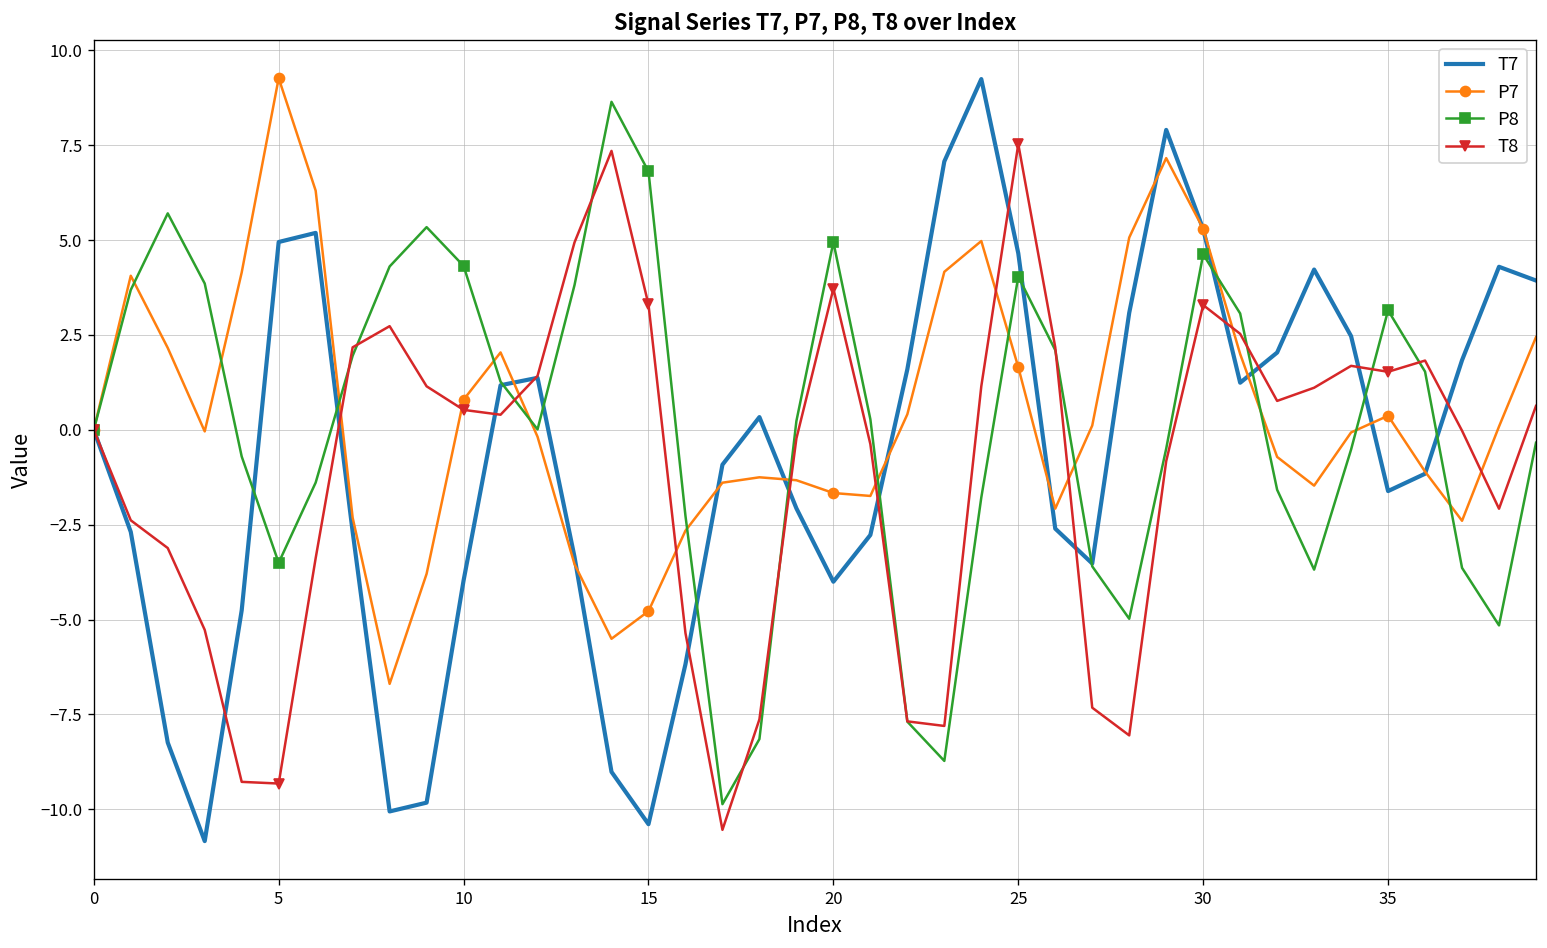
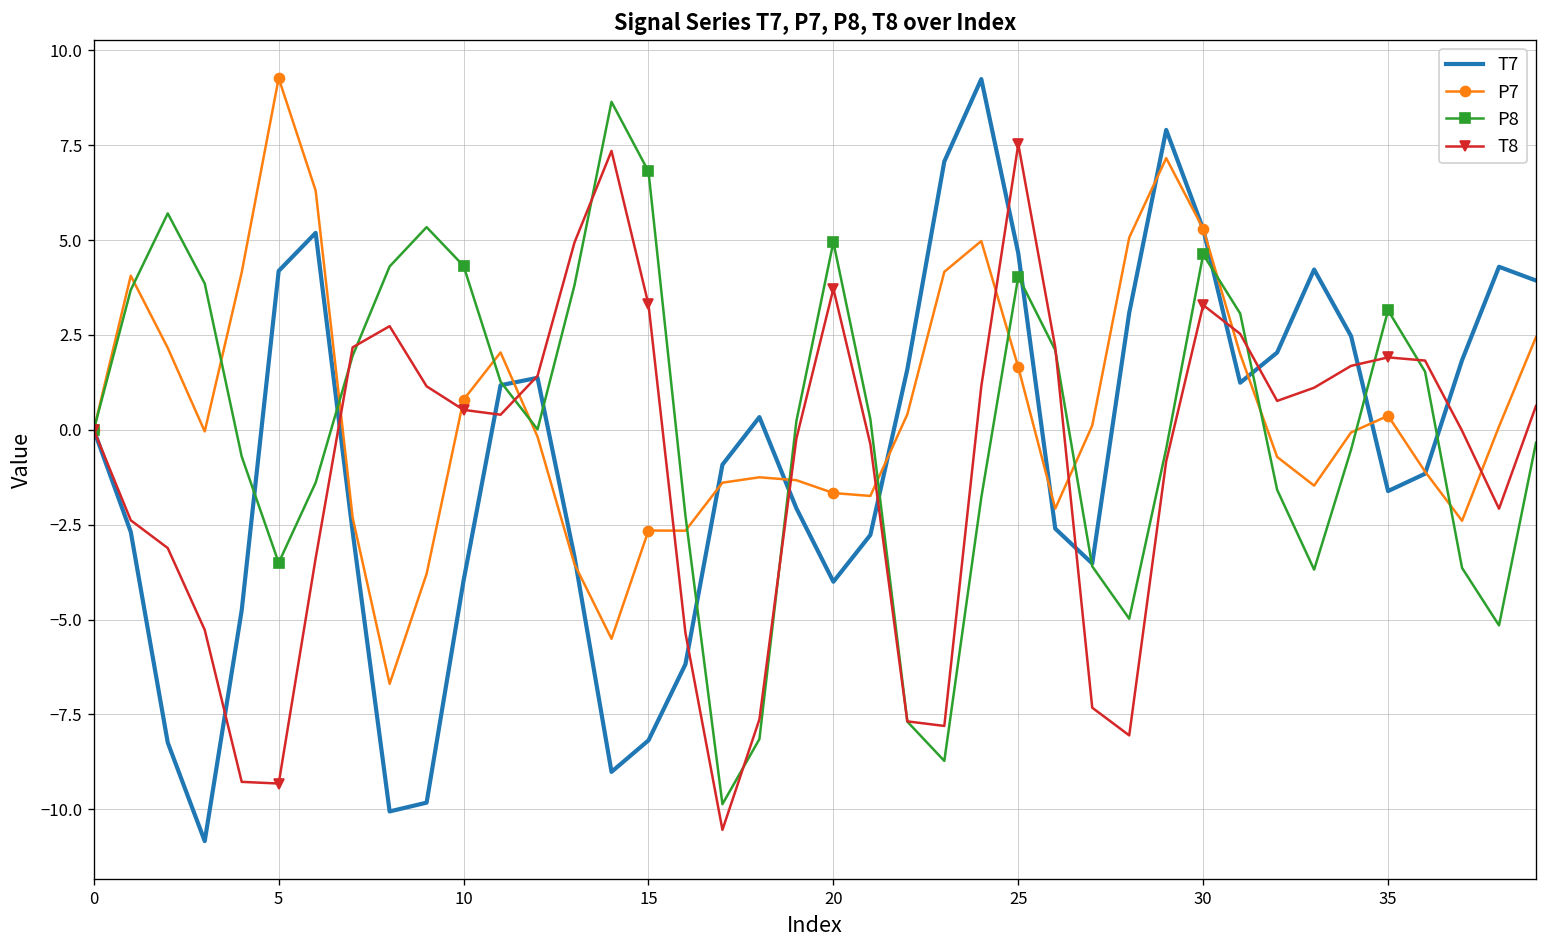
T7, 5: 5.0 -> 4.2
T7, 15: -10.4 -> -8.2
P7, 15: -4.8 -> -2.7
T8, 35: 1.5 -> 1.9
